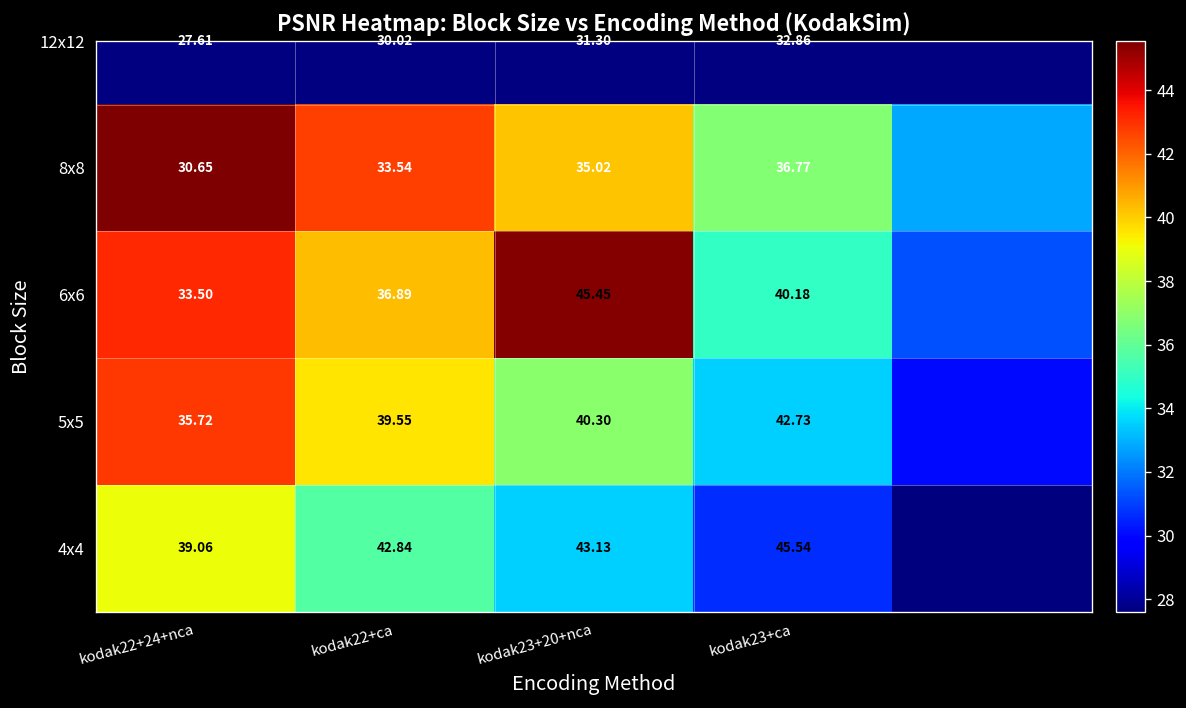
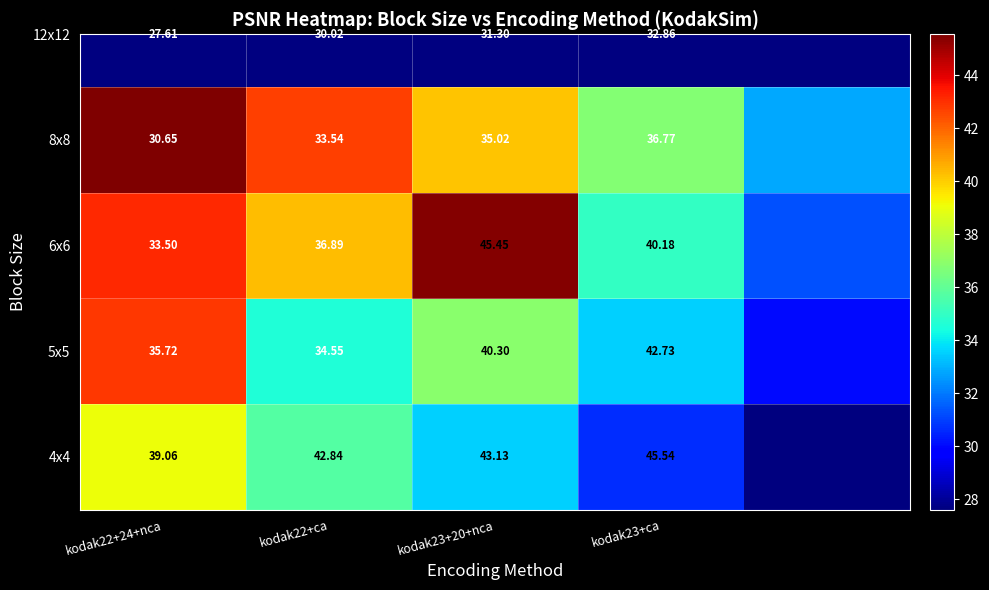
5x5, kodak22+ca: 39.55 -> 34.55
